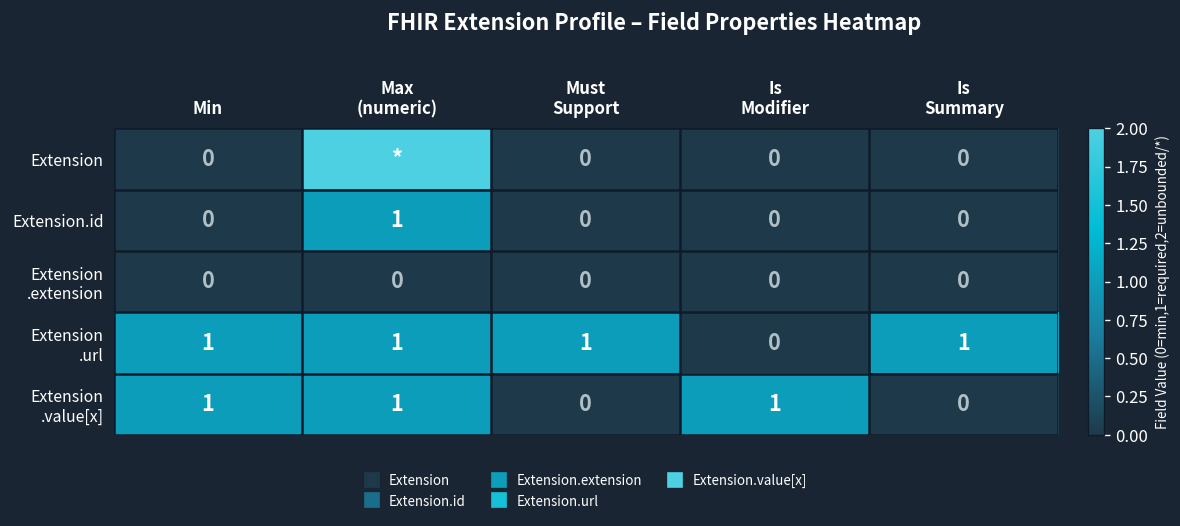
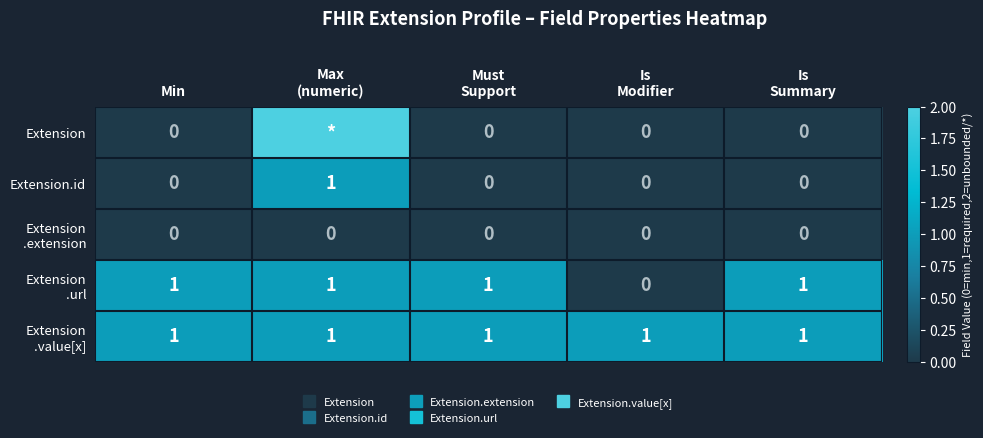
Extension .value[x], Must Support: 0 -> 1
Extension .value[x], Is Summary: 0 -> 1
